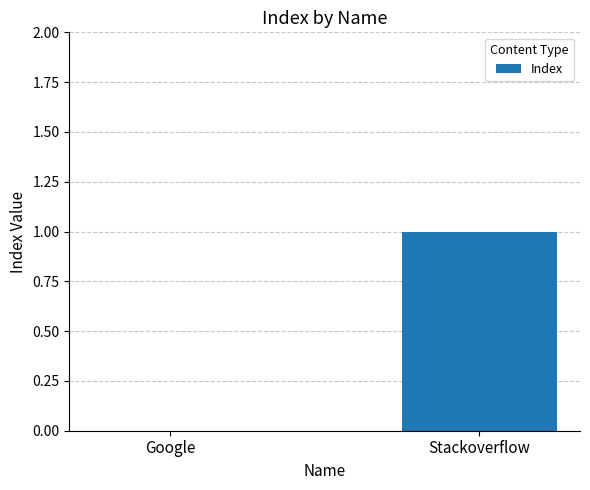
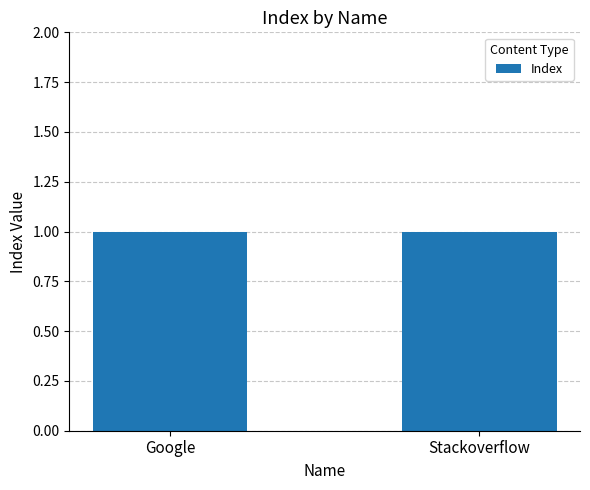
Google: 0 -> 1
